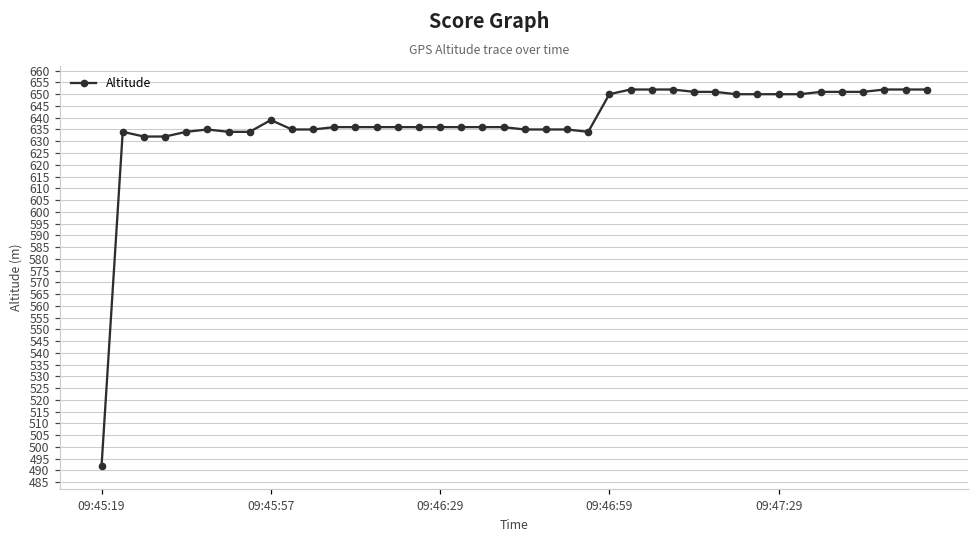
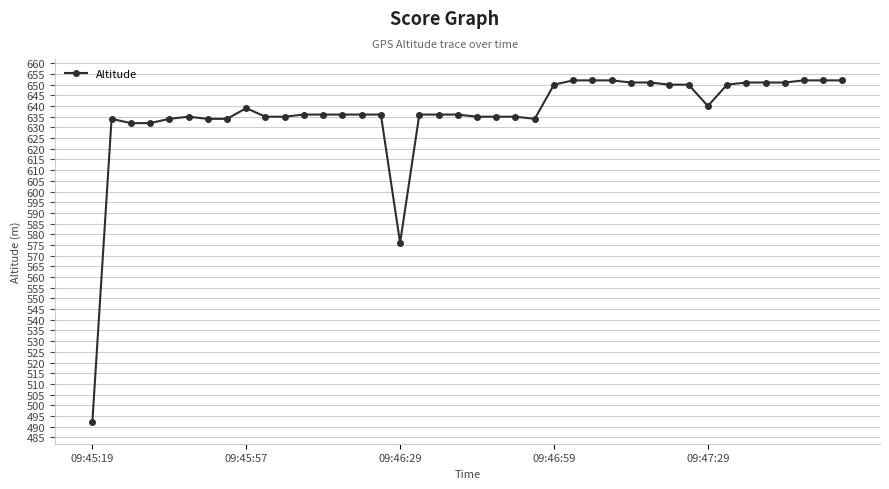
09:46:29: 636 -> 576
09:47:29: 650 -> 640
